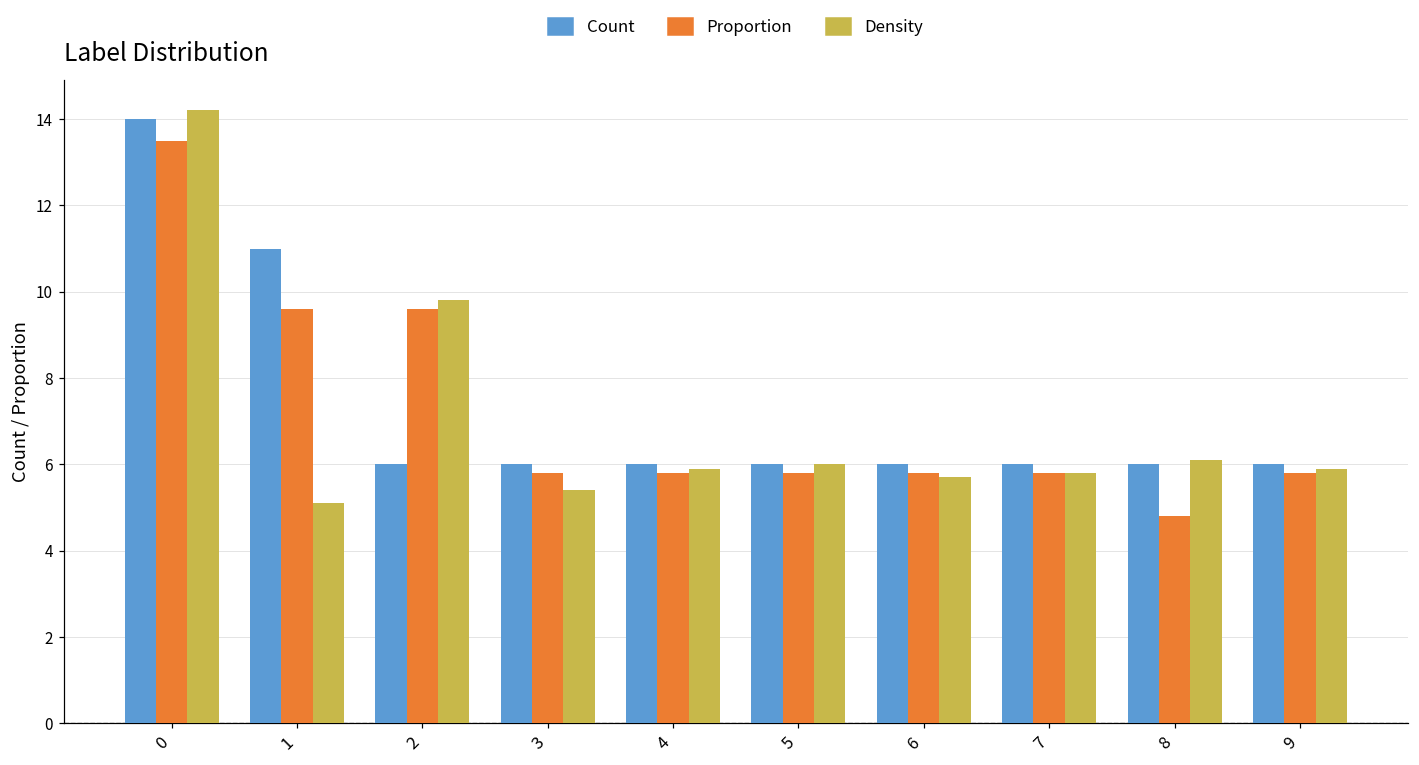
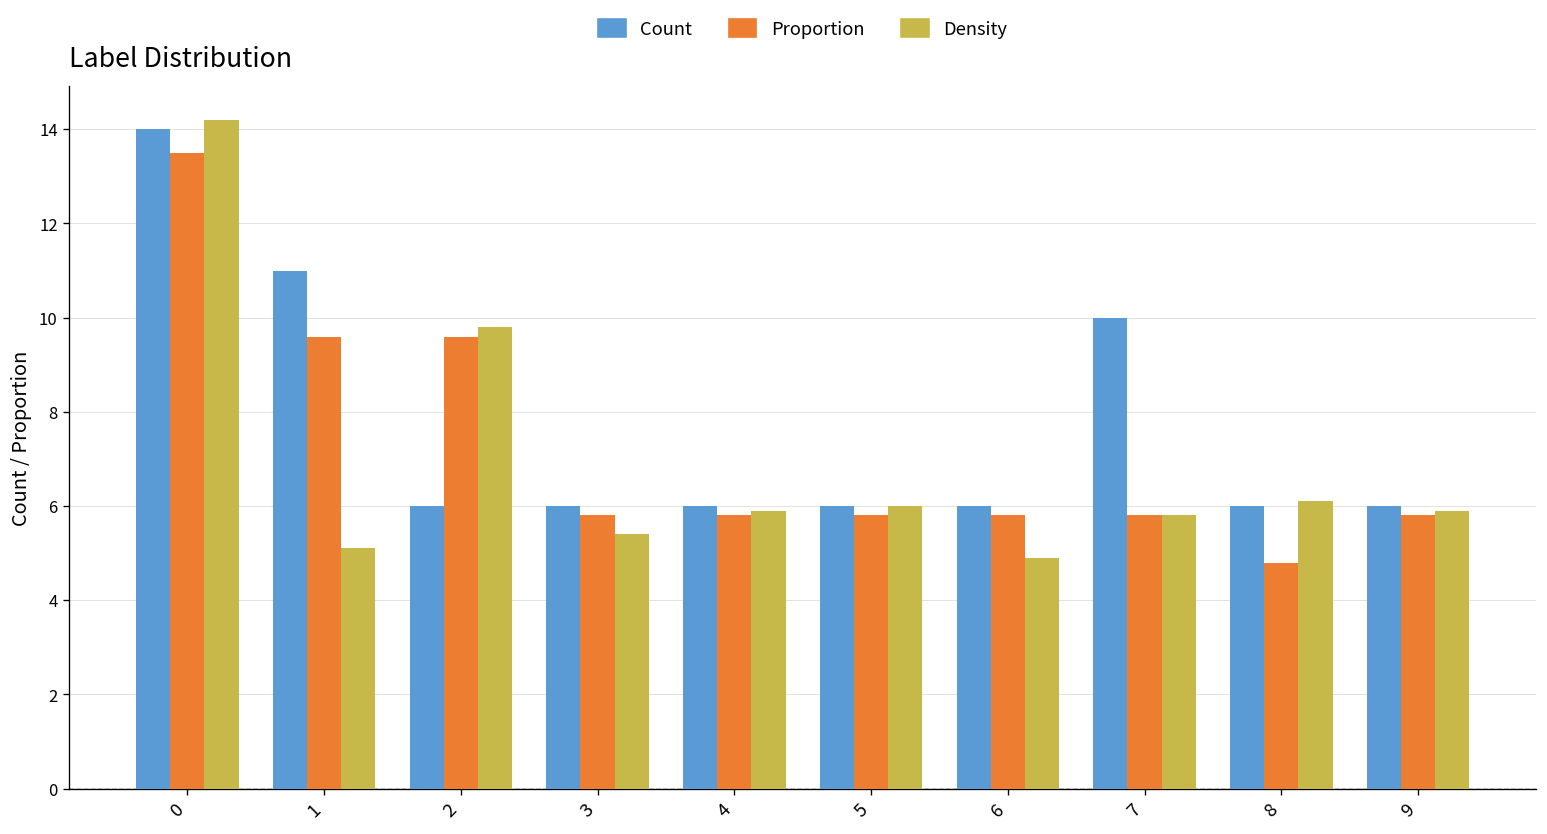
Density, 6: 5.7 -> 4.9
Count, 7: 6 -> 10
